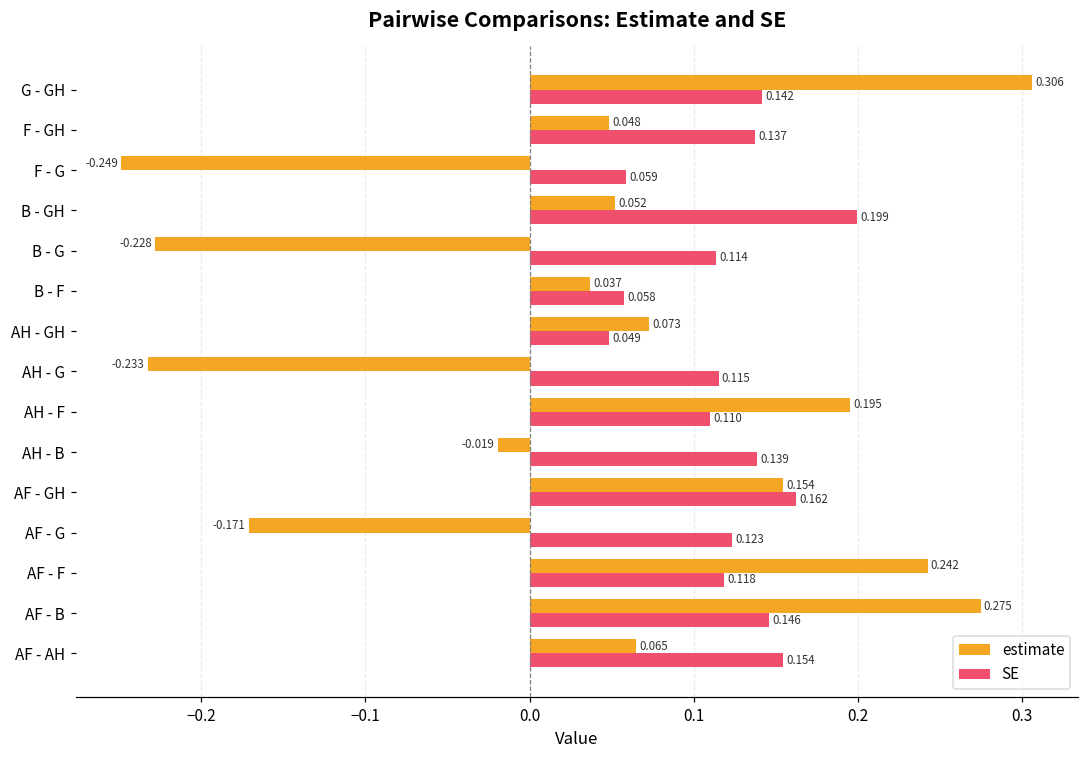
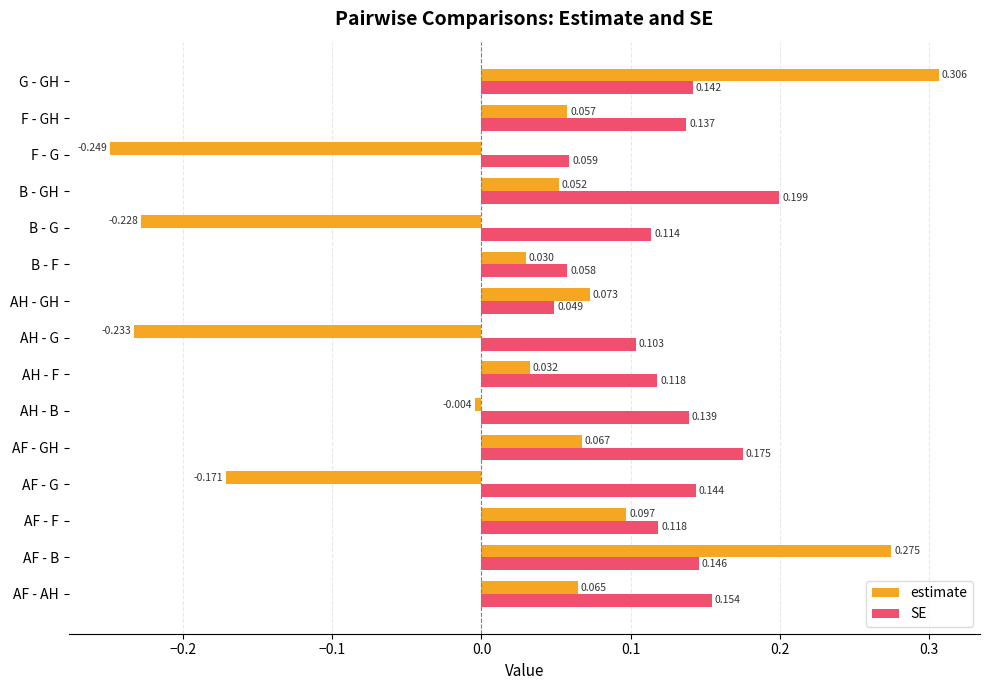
estimate, F - GH: 0.048 -> 0.057
estimate, B - F: 0.037 -> 0.030
SE, AH - G: 0.115 -> 0.103
estimate, AH - F: 0.195 -> 0.032
SE, AH - F: 0.110 -> 0.118
estimate, AH - B: -0.019 -> -0.004
estimate, AF - GH: 0.154 -> 0.067
SE, AF - GH: 0.162 -> 0.175
SE, AF - G: 0.123 -> 0.144
estimate, AF - F: 0.242 -> 0.097
